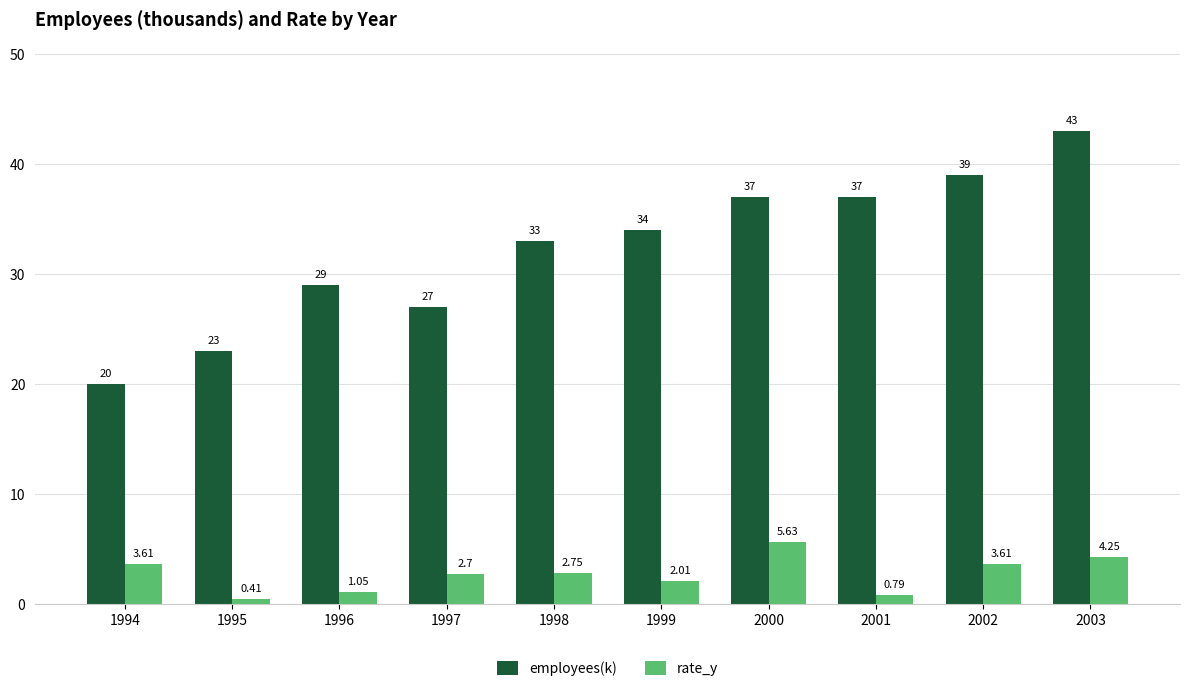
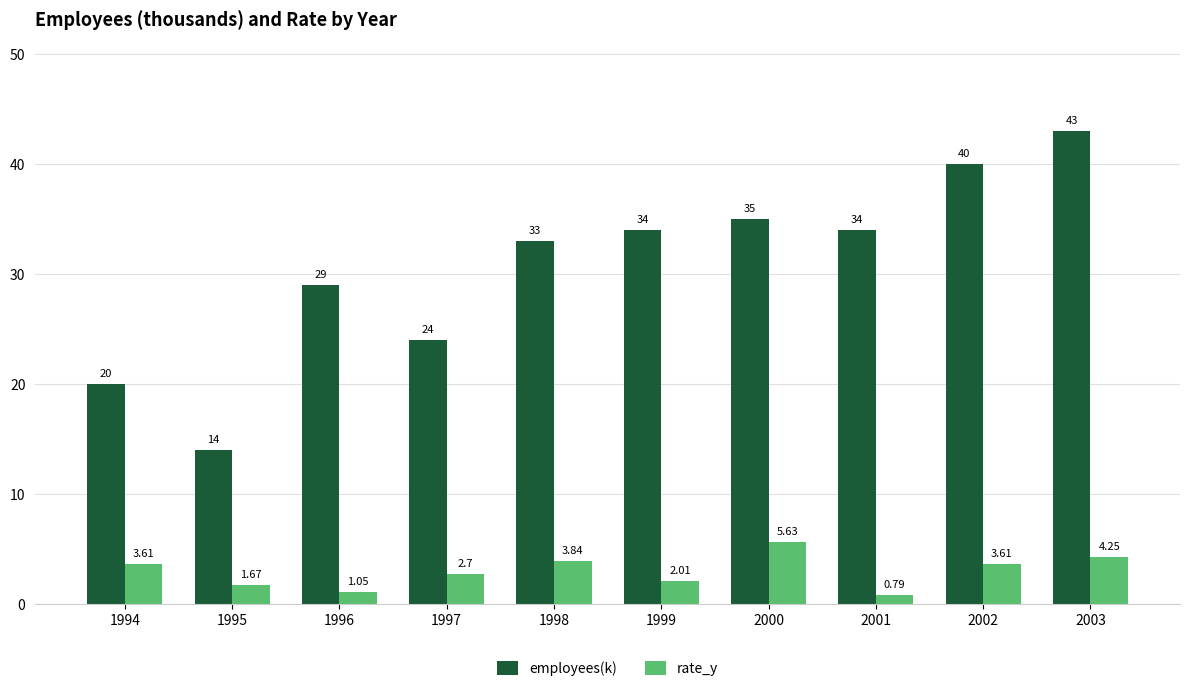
employees(k), 1995: 23 -> 14
rate_y, 1995: 0.41 -> 1.67
employees(k), 1997: 27 -> 24
rate_y, 1998: 2.75 -> 3.84
employees(k), 2000: 37 -> 35
employees(k), 2001: 37 -> 34
employees(k), 2002: 39 -> 40
